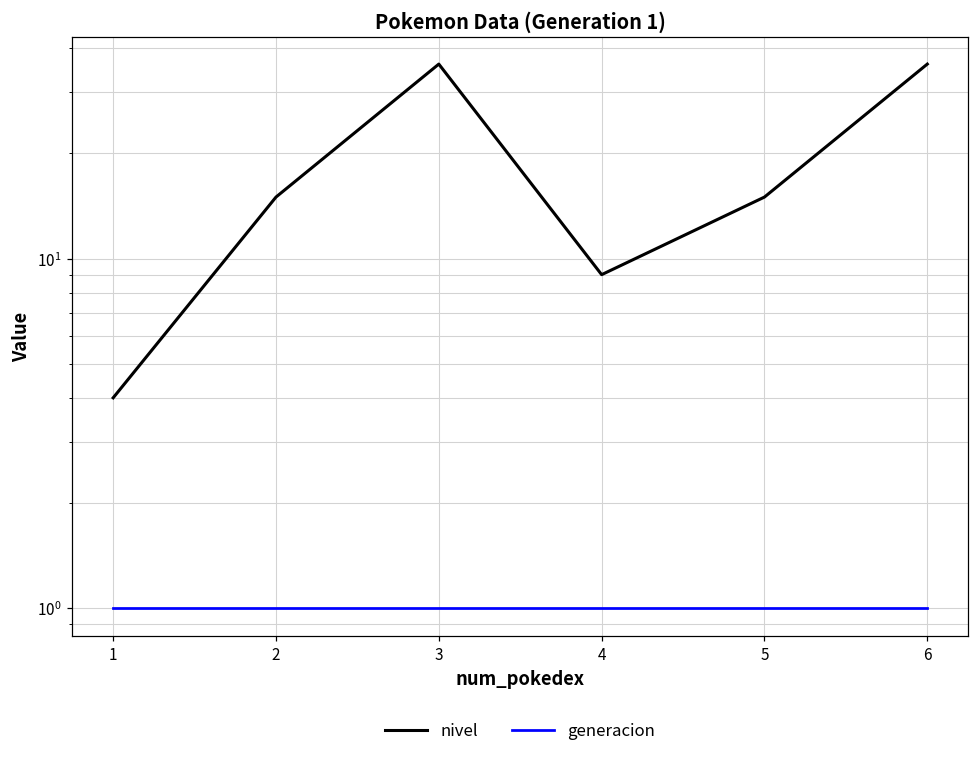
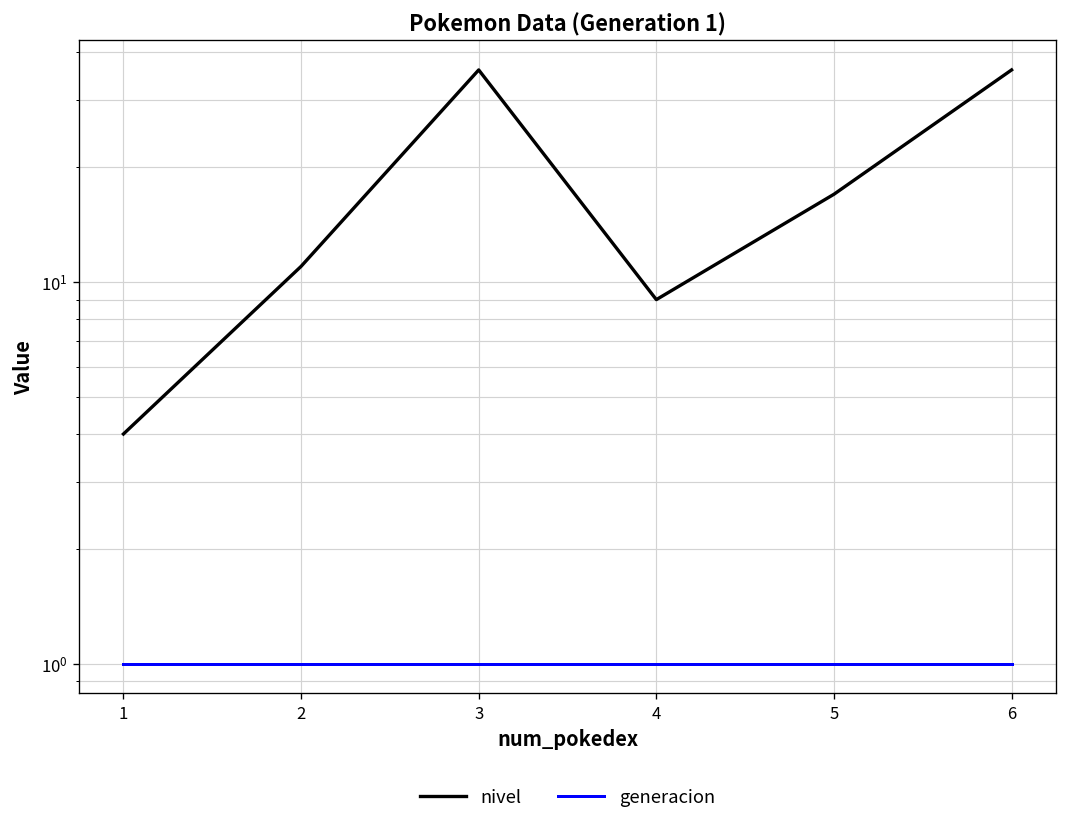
nivel, 2: 15 -> 11
nivel, 5: 15 -> 17
